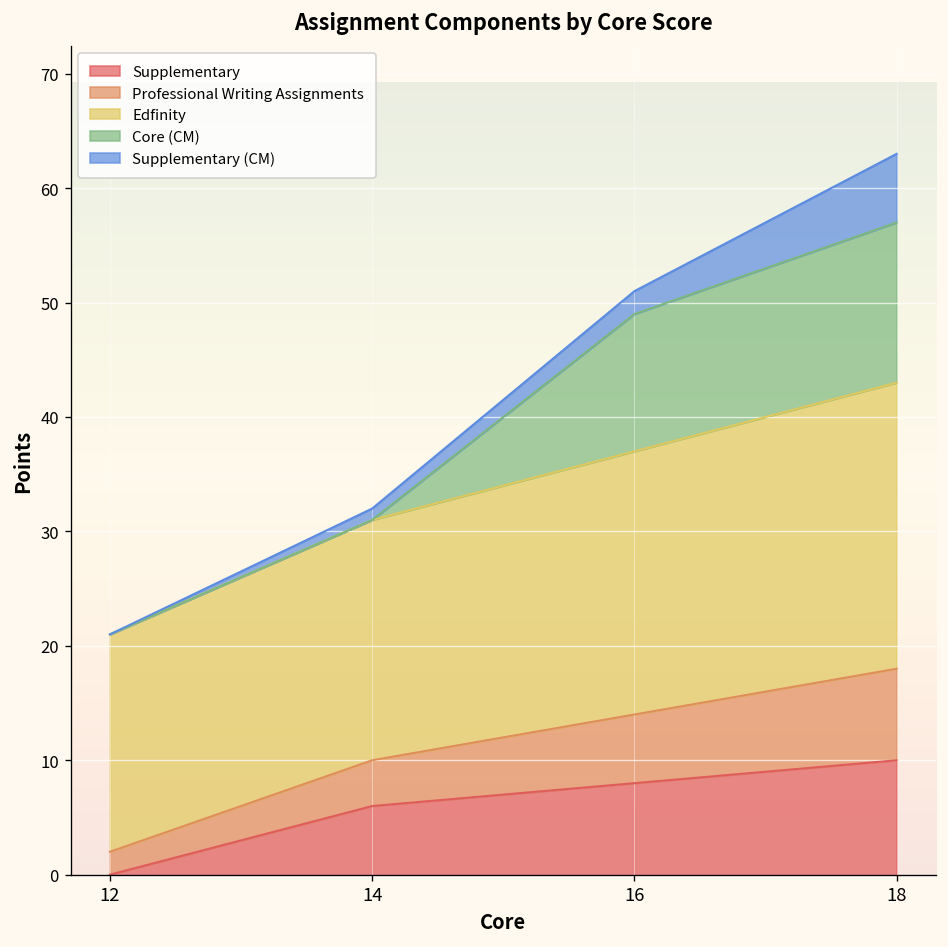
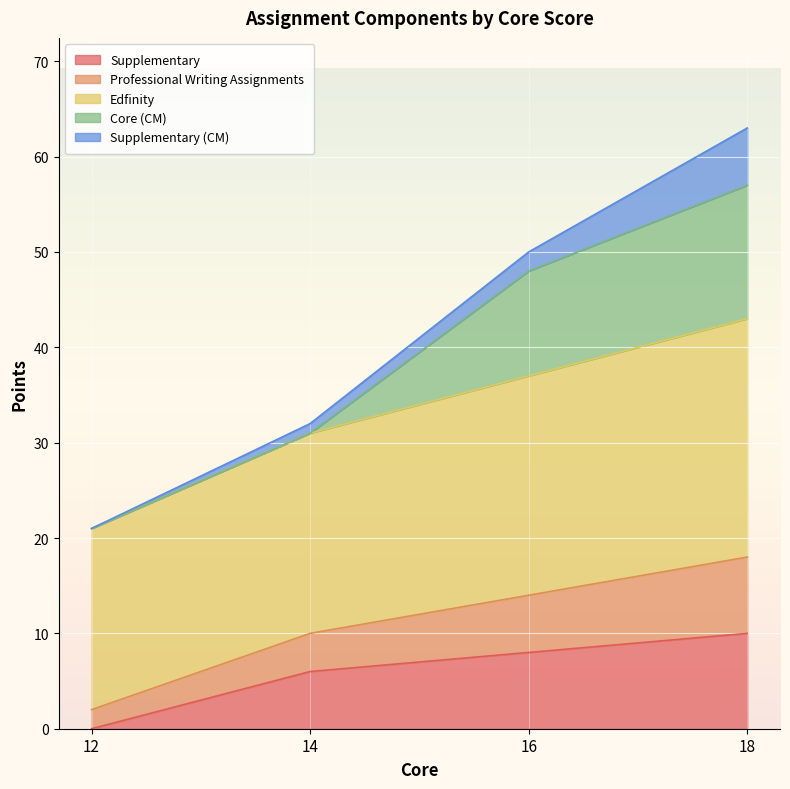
Core (CM), 16: 12 -> 11
